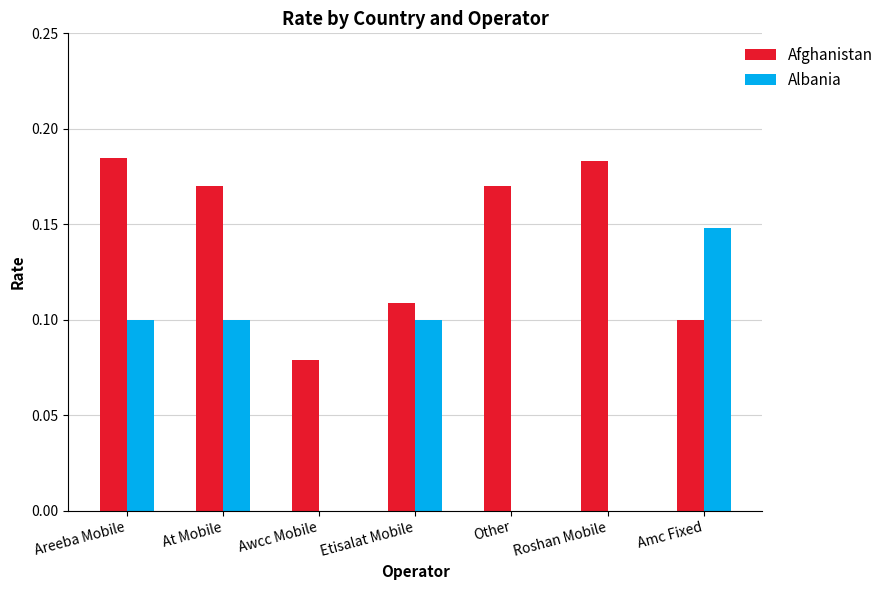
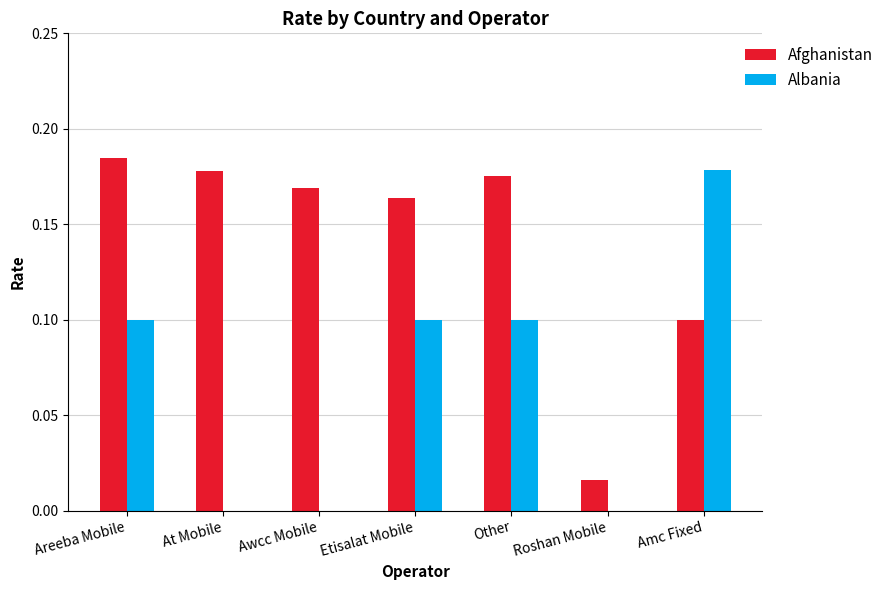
Afghanistan, At Mobile: 0.170 -> 0.178
Albania, At Mobile: 0.1 -> 0.0
Afghanistan, Awcc Mobile: 0.079 -> 0.169
Afghanistan, Etisalat Mobile: 0.109 -> 0.164
Afghanistan, Other: 0.170 -> 0.175
Albania, Other: 0.0 -> 0.1
Afghanistan, Roshan Mobile: 0.183 -> 0.016
Albania, Amc Fixed: 0.148 -> 0.179
